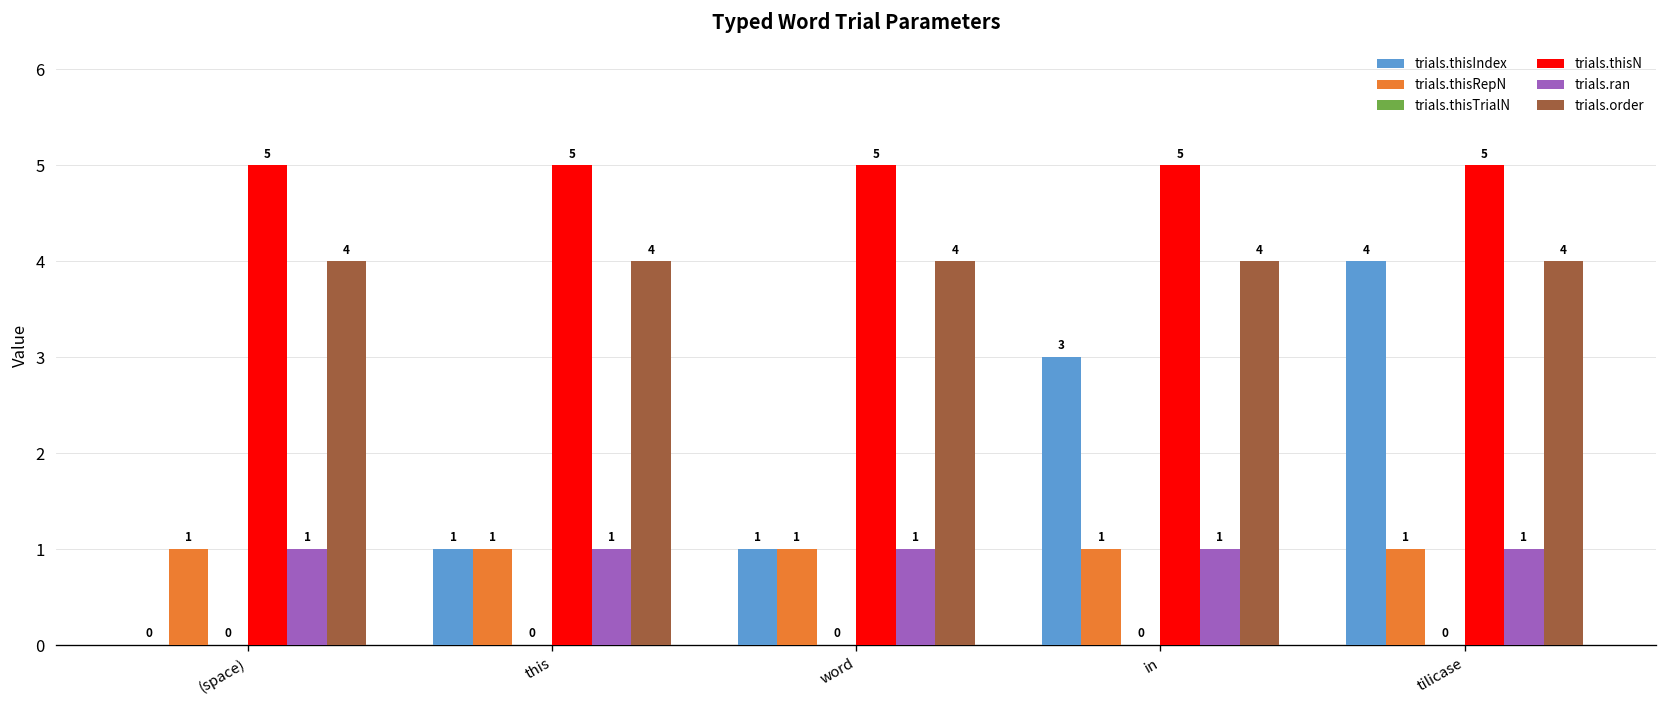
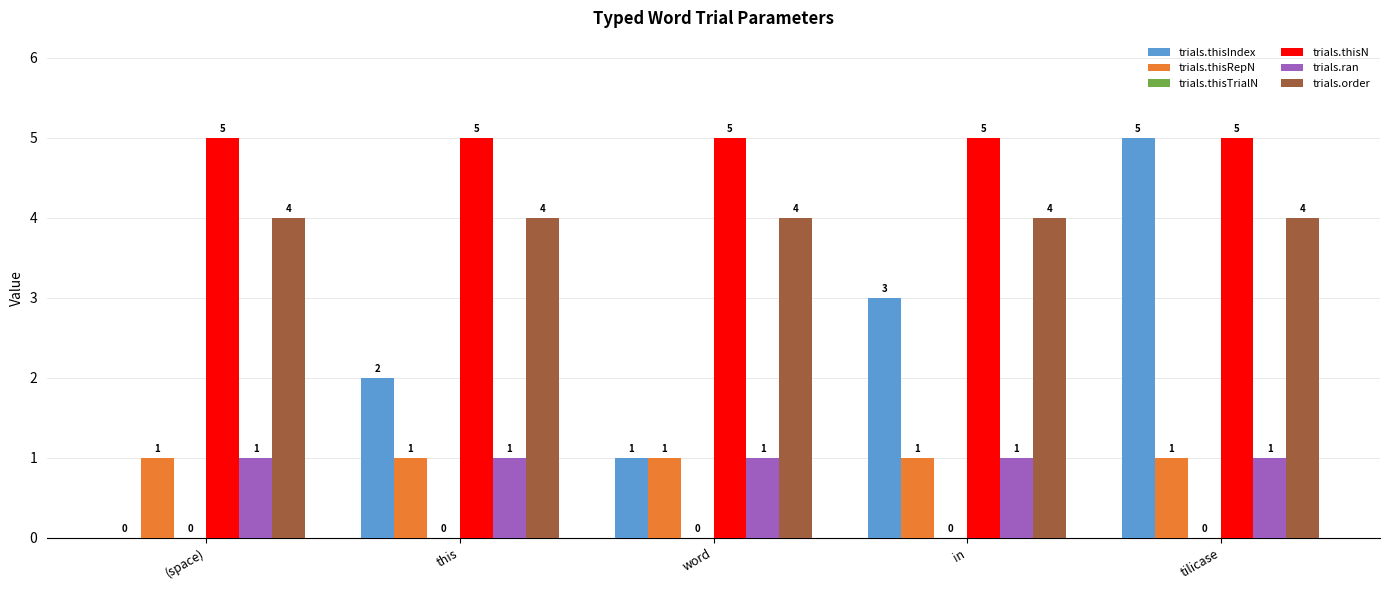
trials.thisIndex, this: 1 -> 2
trials.thisIndex, tilicase: 4 -> 5
